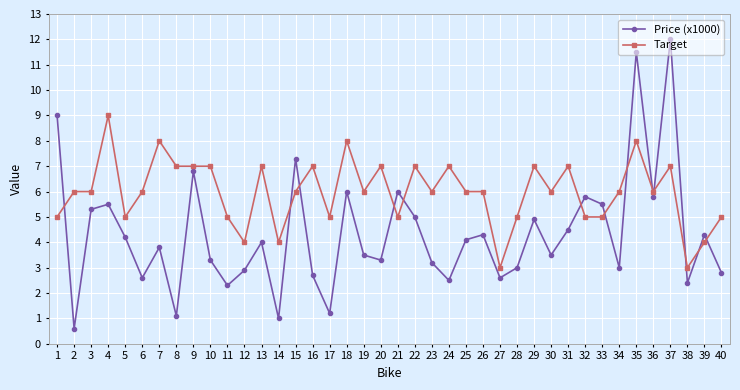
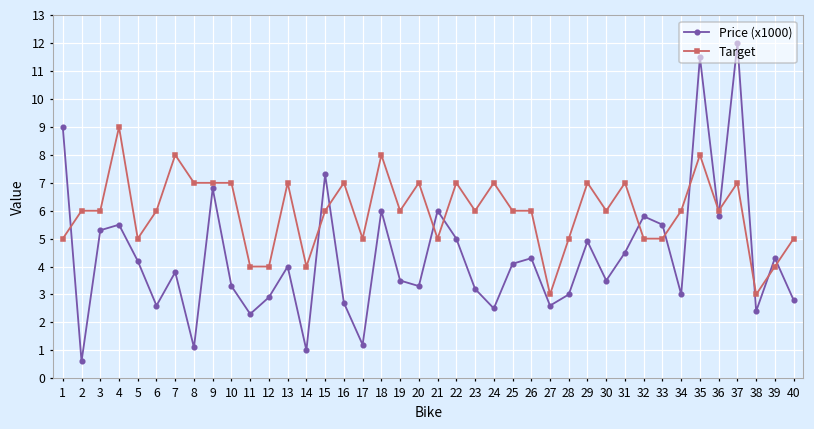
Target, 11: 5 -> 4
